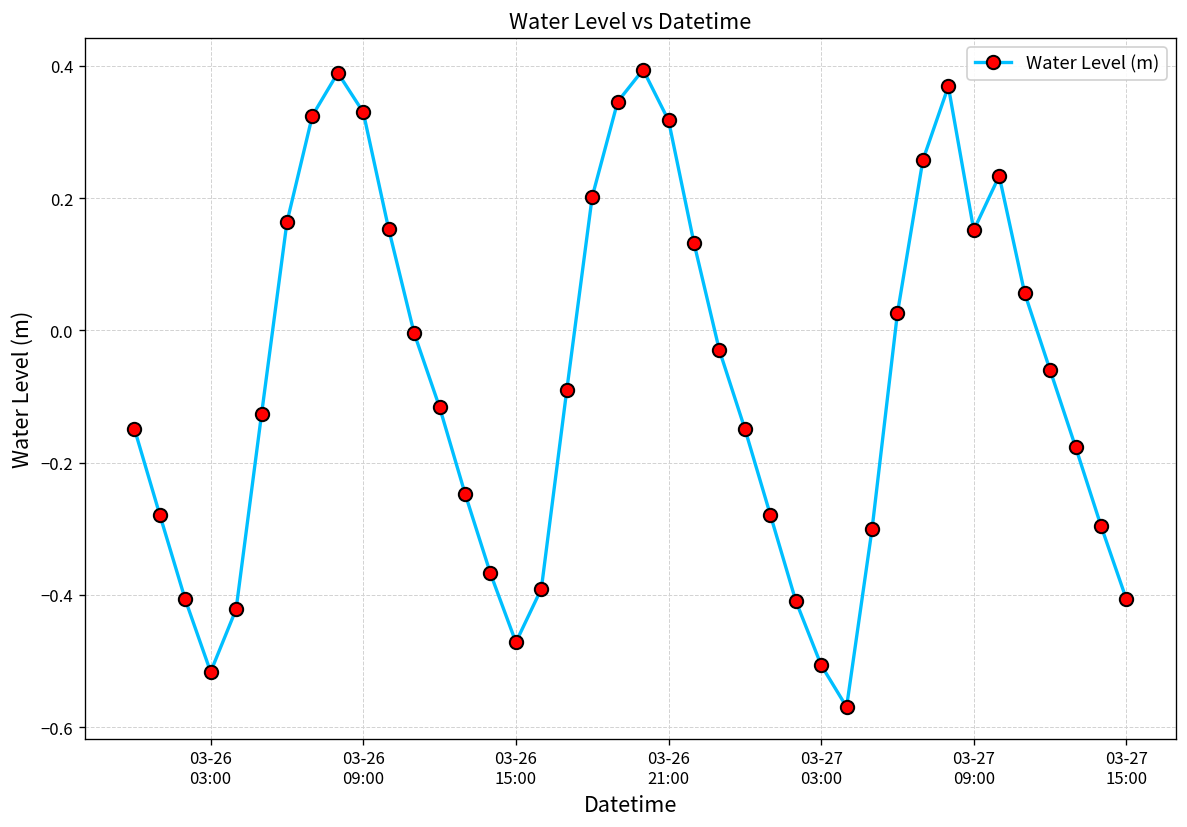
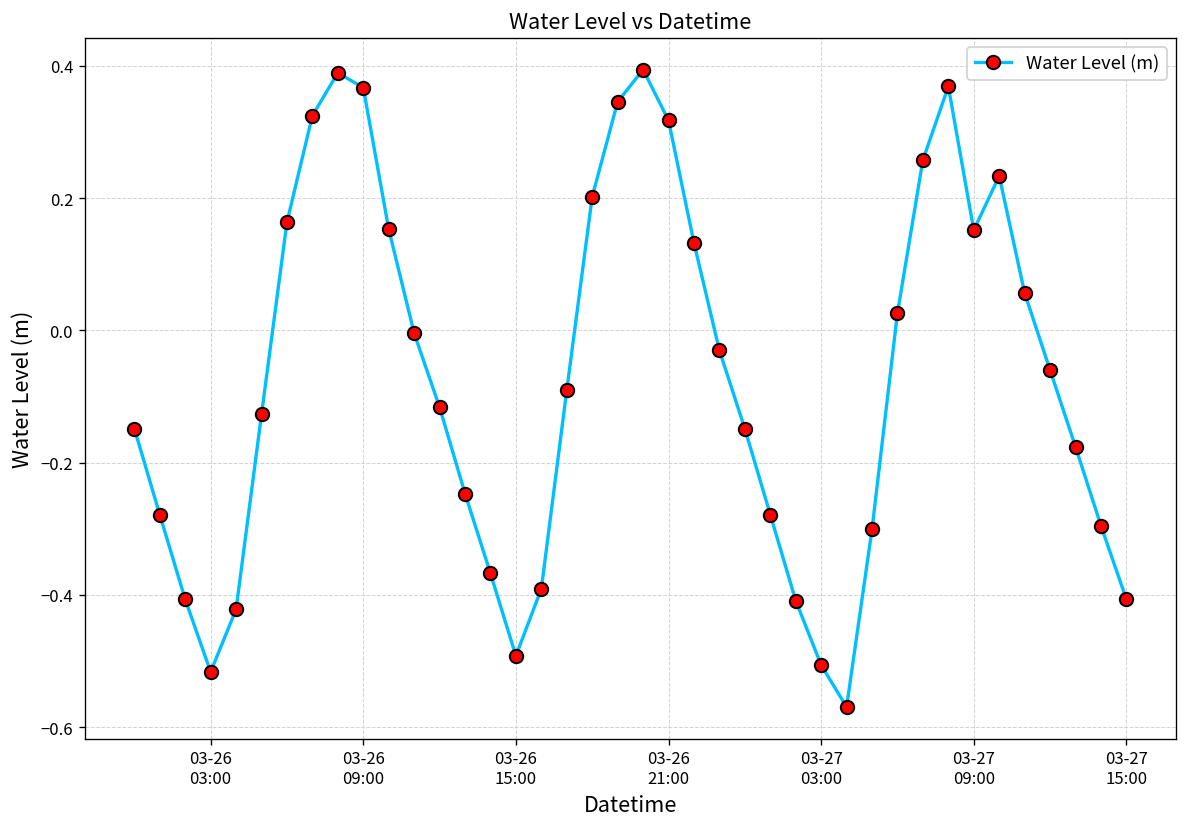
03-26 09:00: 0.33 -> 0.37
03-26 15:00: -0.47 -> -0.49
